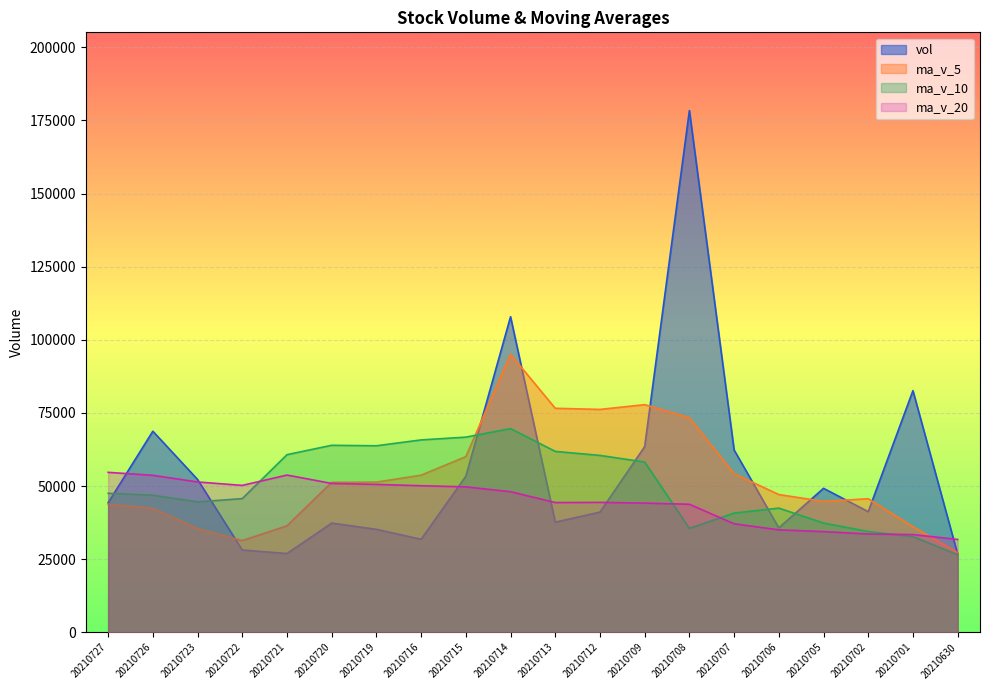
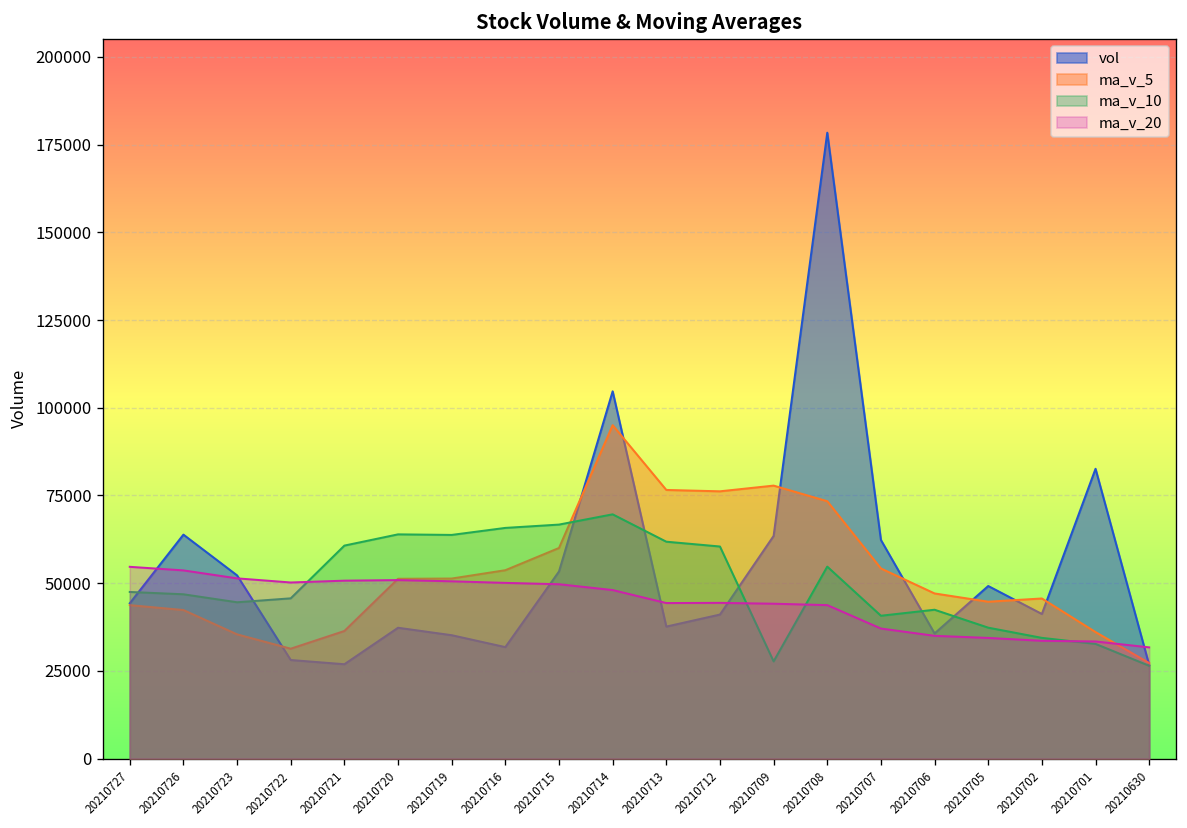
vol, 20210726: 69000 -> 64000
ma_v_20, 20210721: 54000 -> 51000
vol, 20210714: 108000 -> 105000
ma_v_10, 20210709: 58000 -> 28000
ma_v_10, 20210708: 36000 -> 55000
